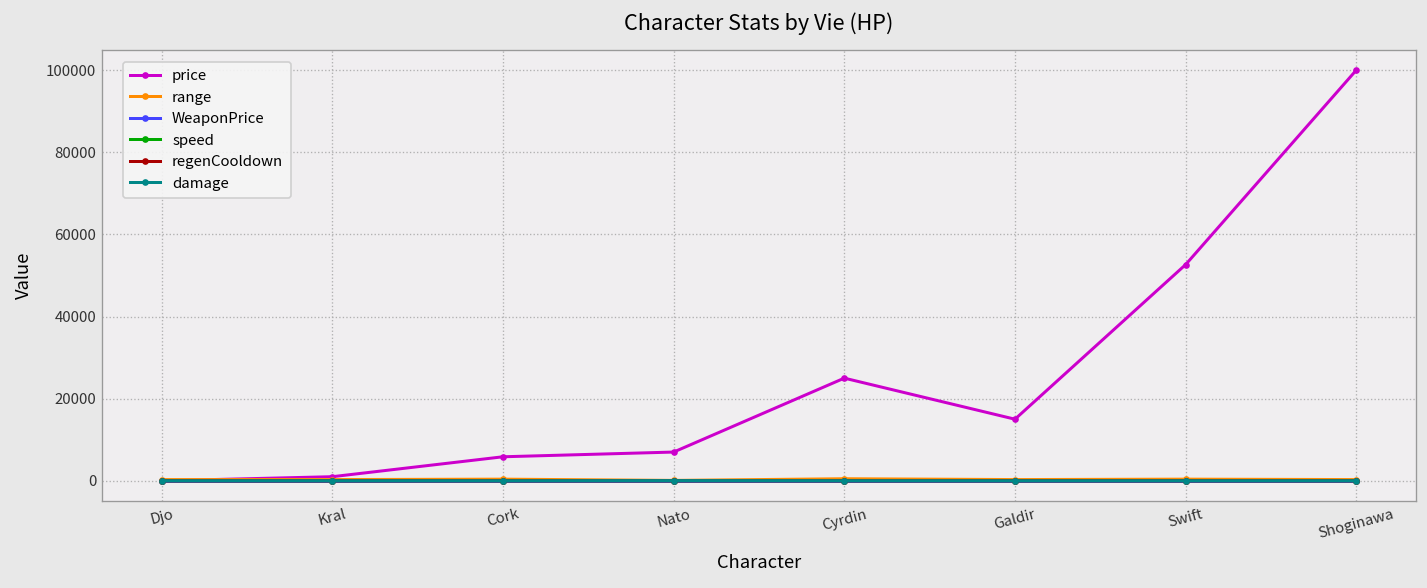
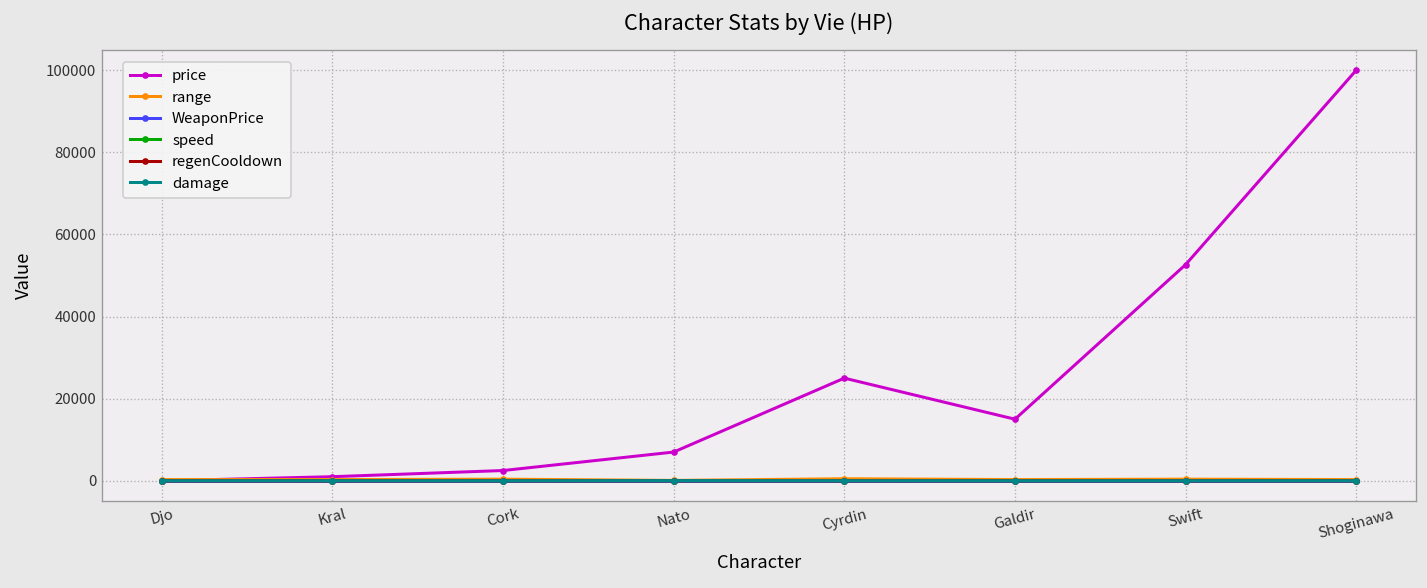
price, Cork: 6000 -> 3000
